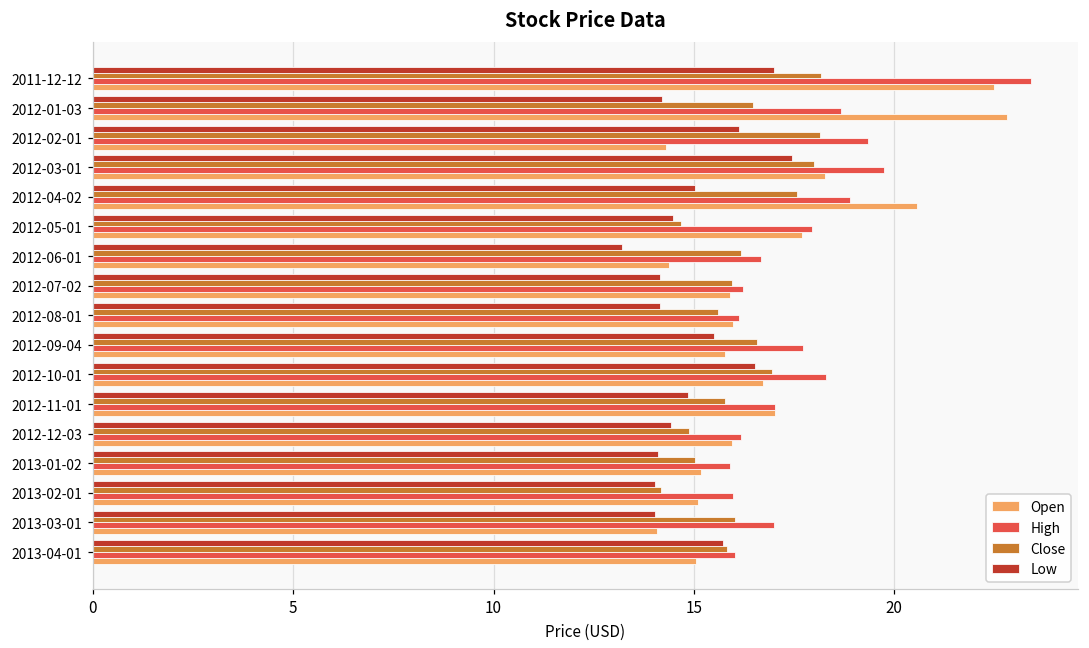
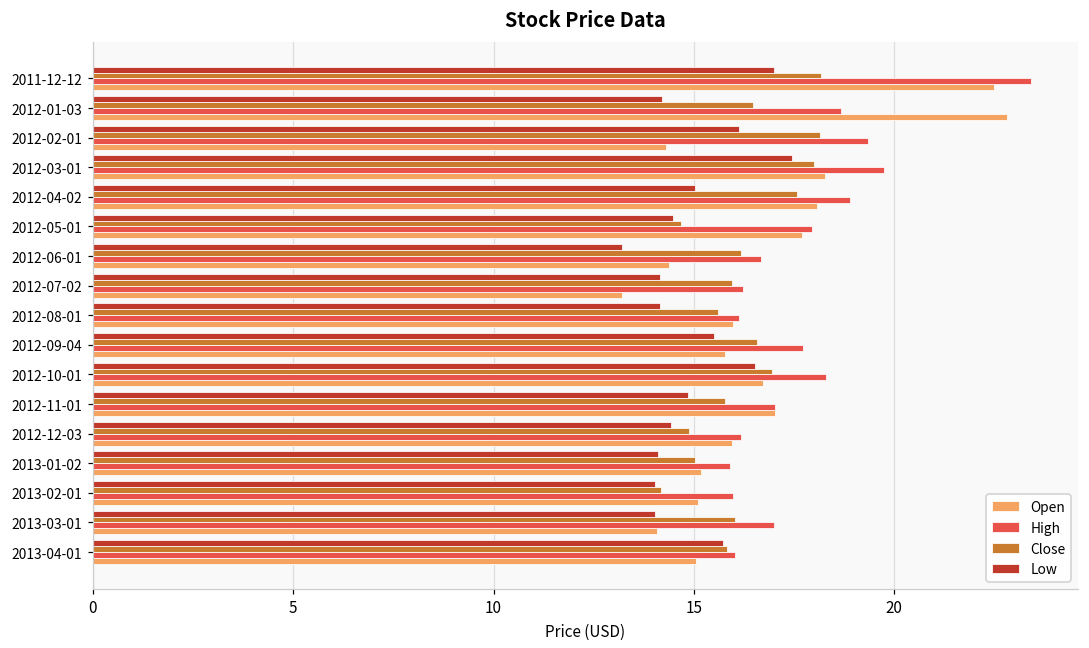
Open, 2012-04-02: 20.6 -> 18.1
Open, 2012-07-02: 15.9 -> 13.2
